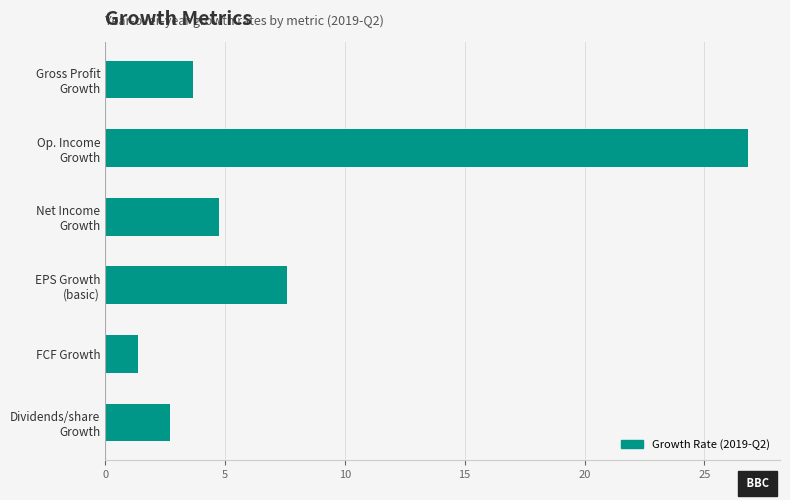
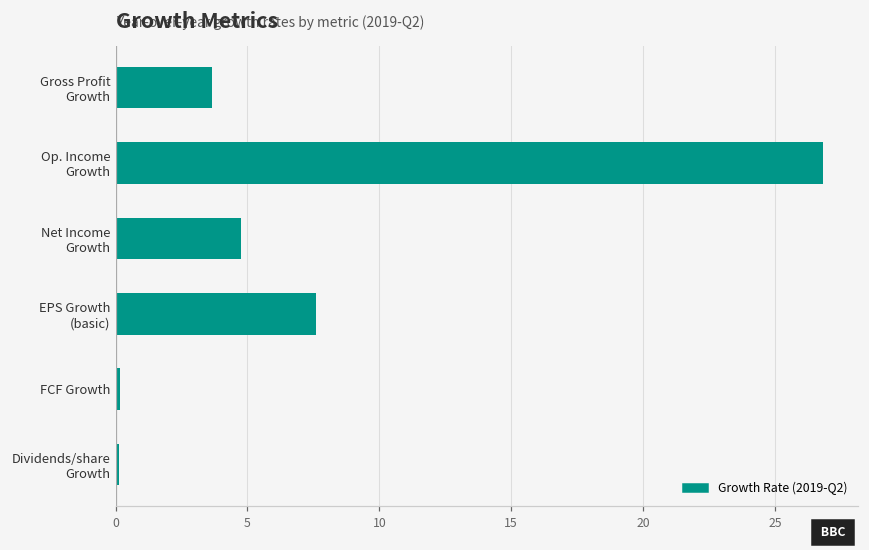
FCF Growth: 1.4 -> 0.1
Dividends/share Growth: 2.7 -> 0.1
